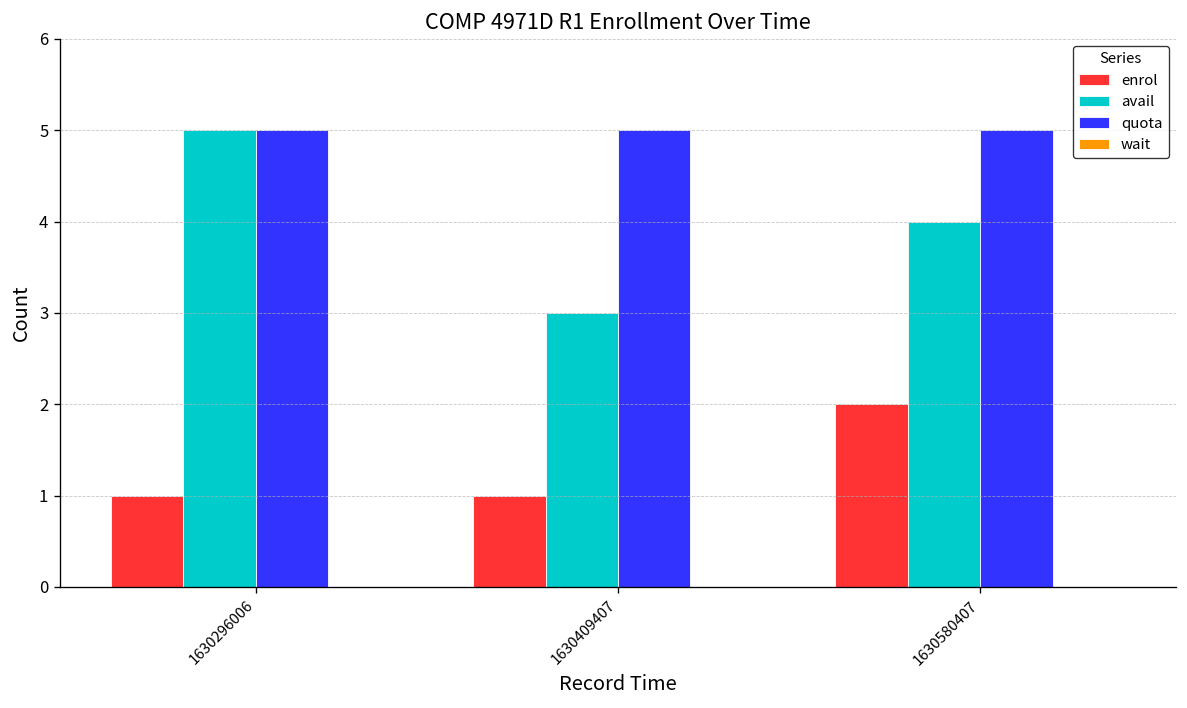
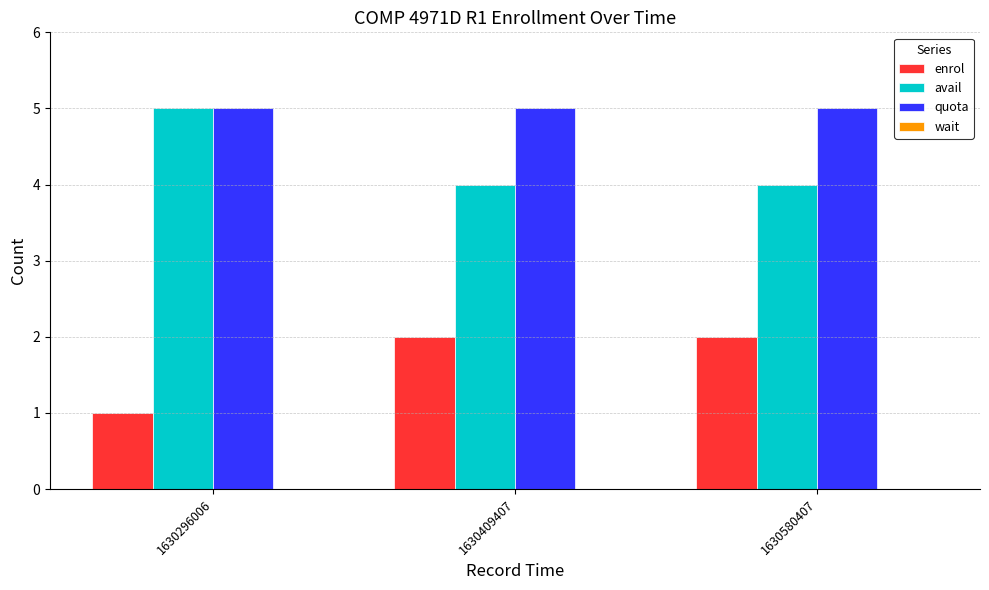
enrol, 1630409407: 1 -> 2
avail, 1630409407: 3 -> 4
